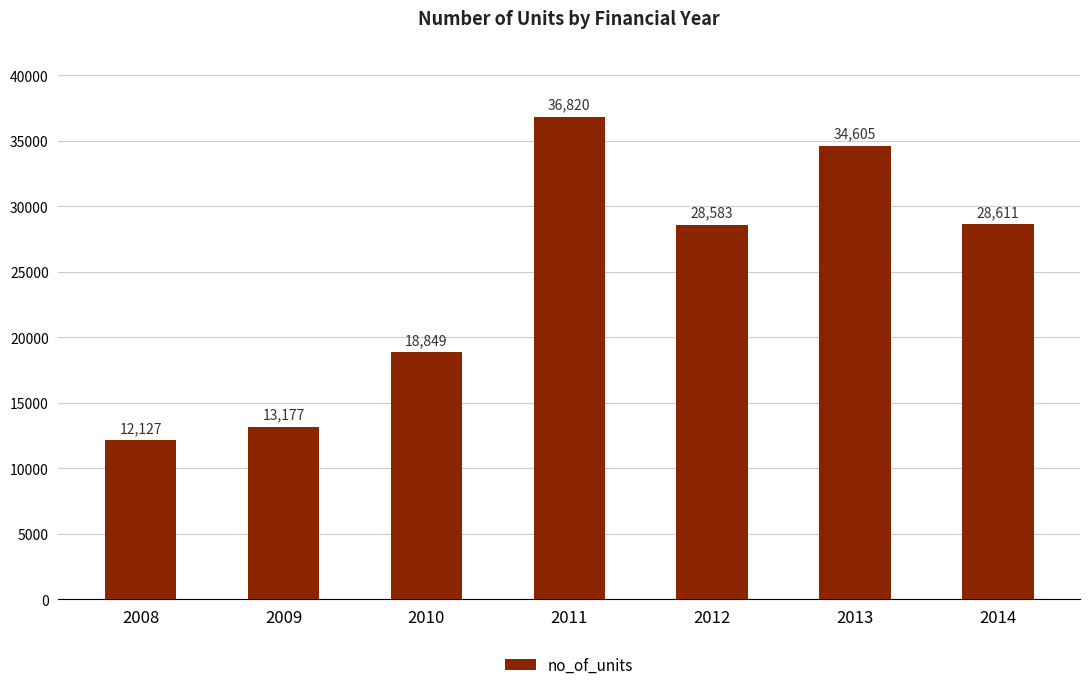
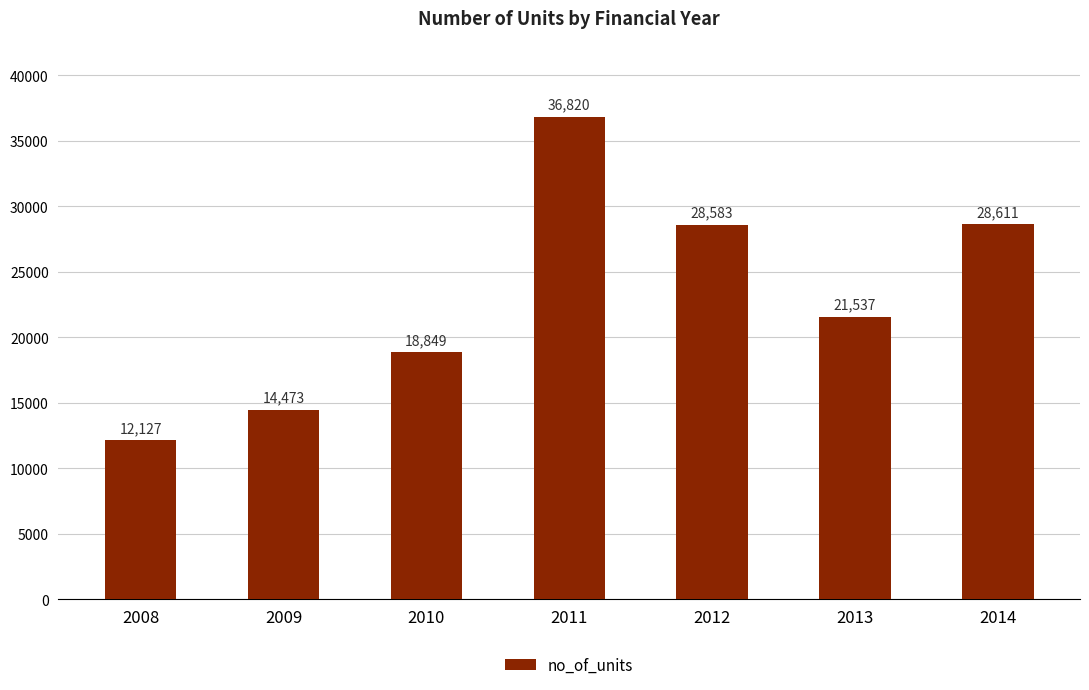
2009: 13,177 -> 14,473
2013: 34,605 -> 21,537
